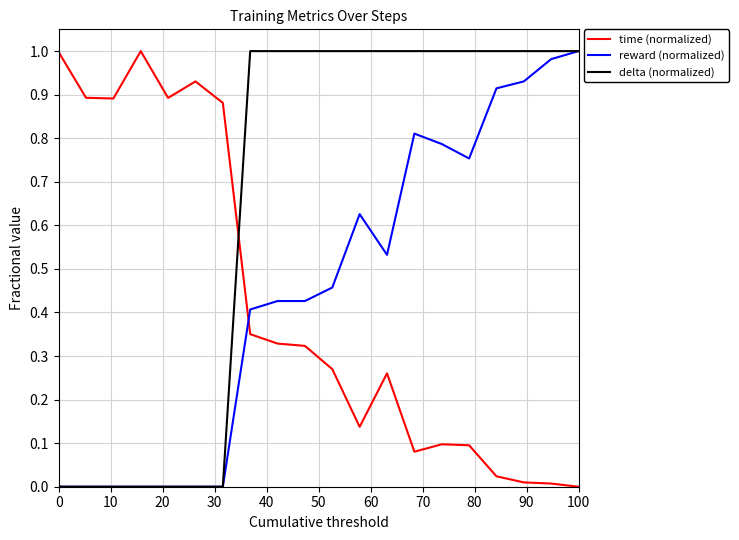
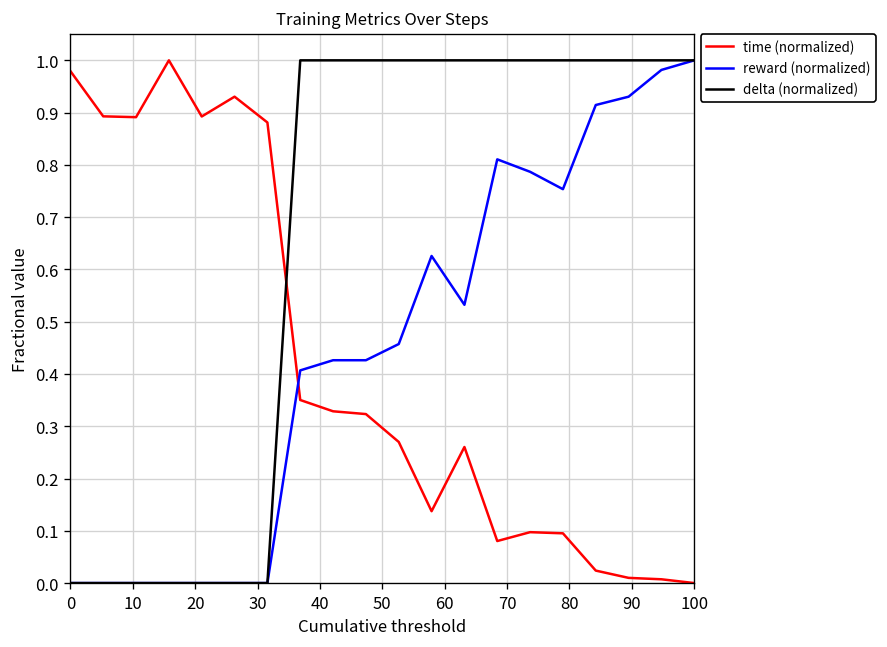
time (normalized), 0: 1.00 -> 0.98
